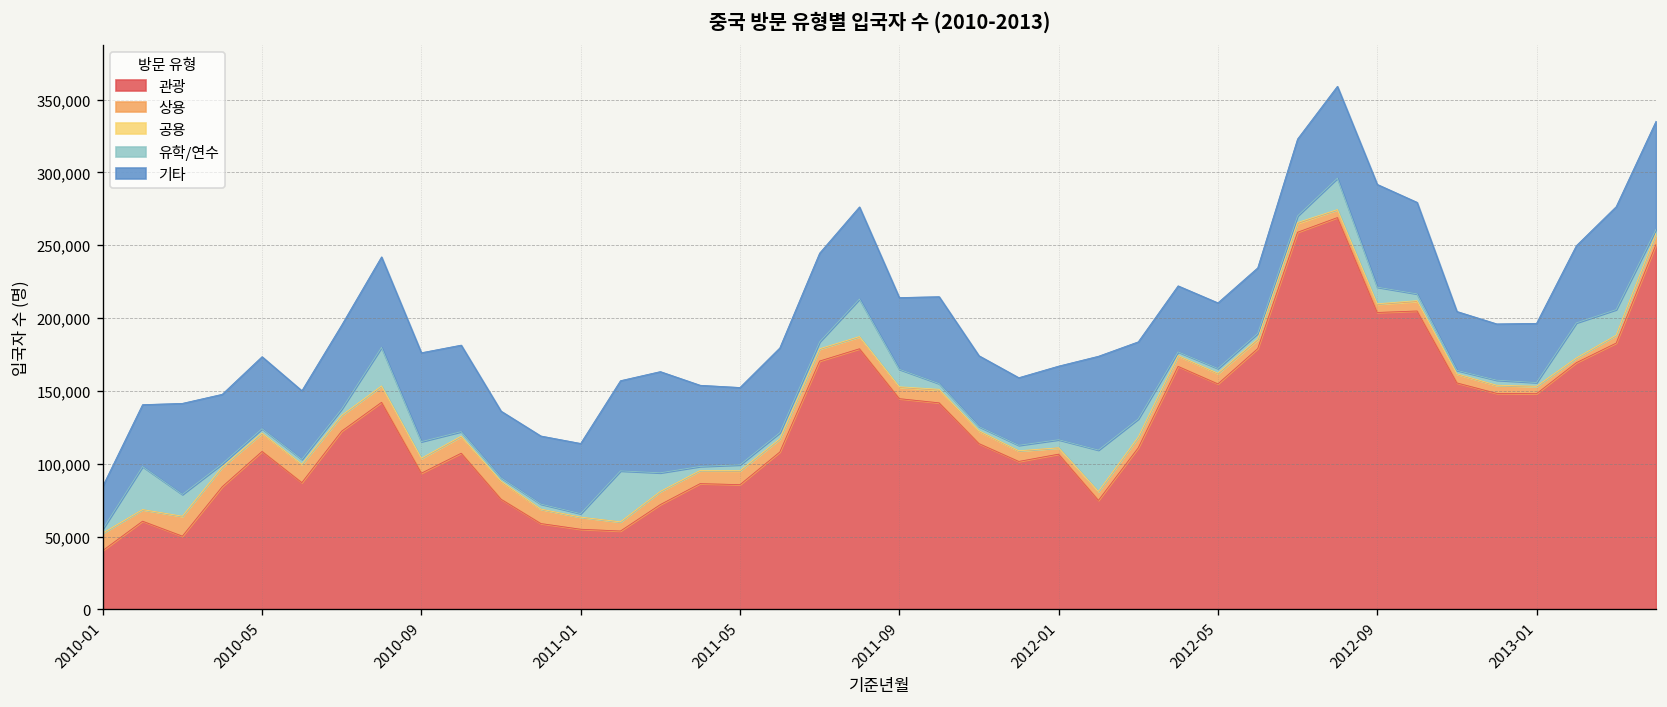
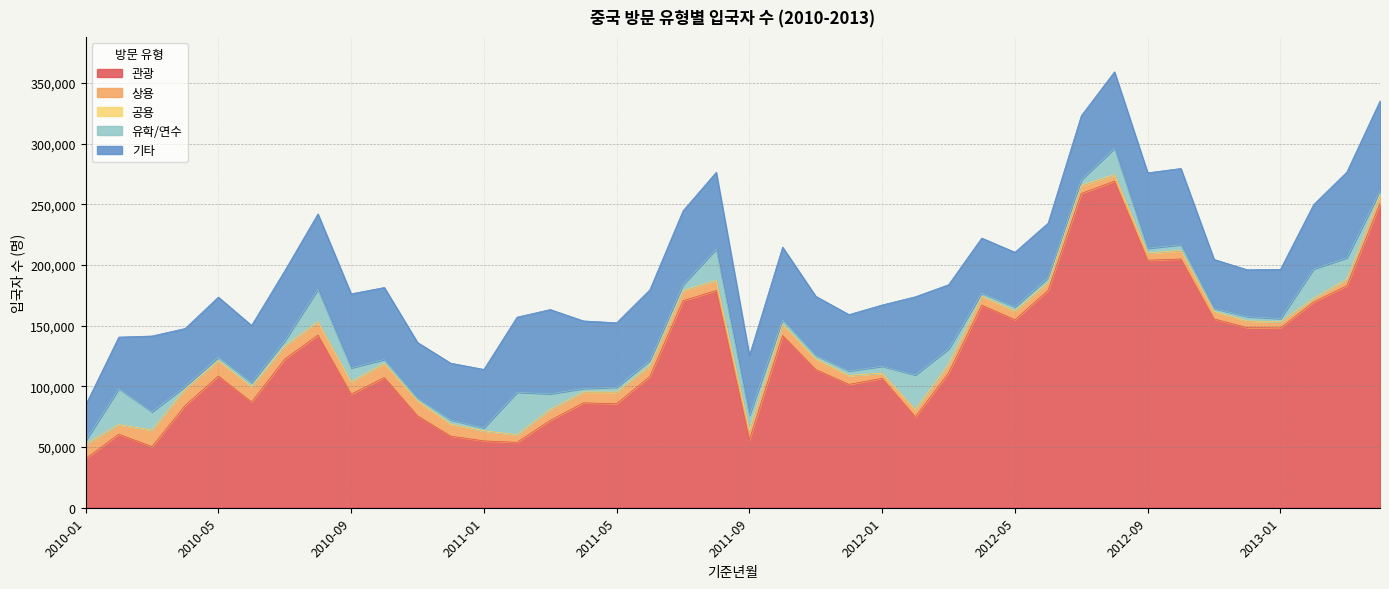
관광, 2011-09: 145,000 -> 56,000
유학/연수, 2012-09: 11,000 -> 4,000
기타, 2012-09: 70,000 -> 62,000
